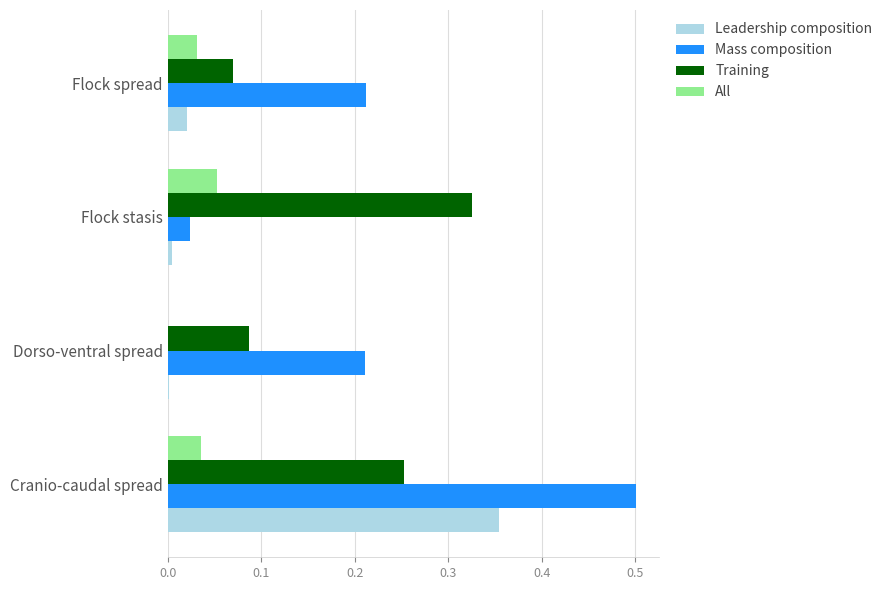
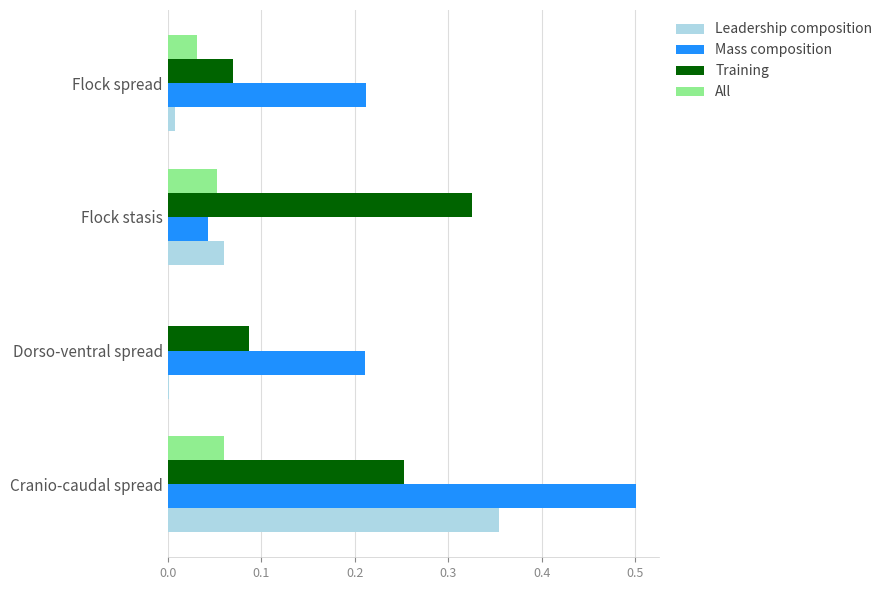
Leadership composition, Flock spread: 0.02 -> 0.01
Mass composition, Flock stasis: 0.02 -> 0.04
Leadership composition, Flock stasis: 0.00 -> 0.06
All, Cranio-caudal spread: 0.04 -> 0.06
